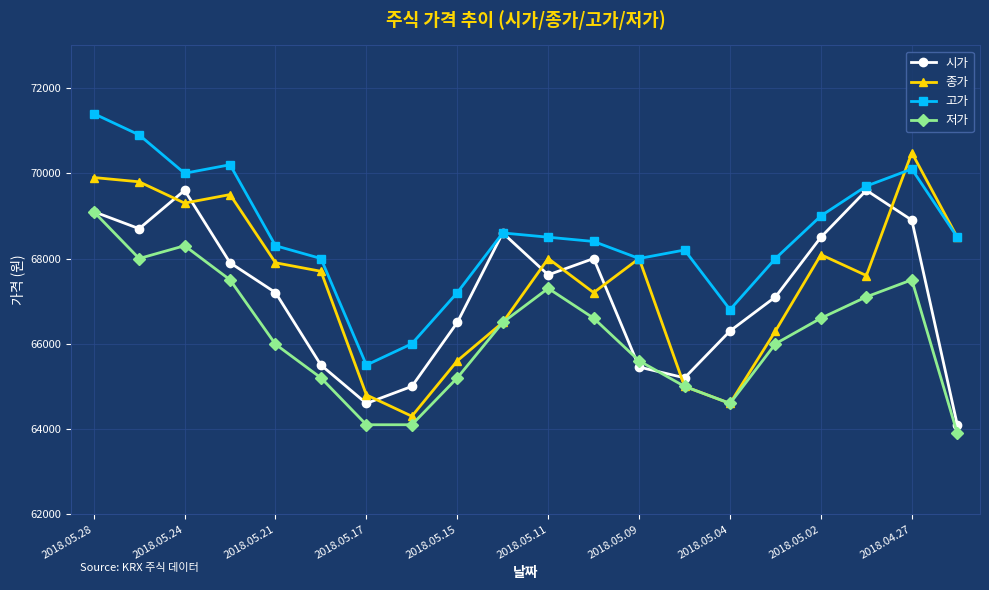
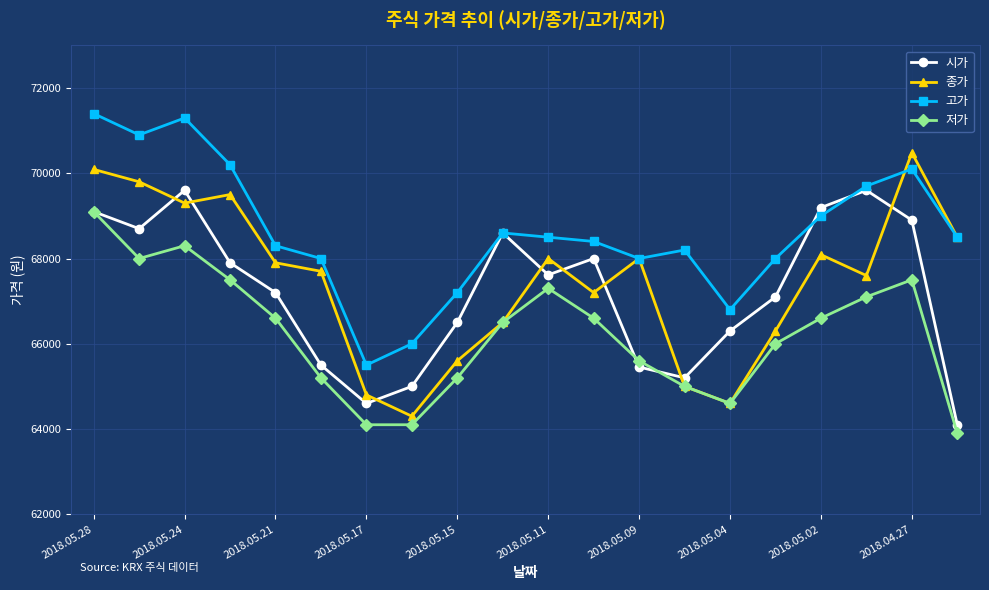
종가, 2018.05.28: 69900 -> 70100
고가, 2018.05.24: 70000 -> 71300
저가, 2018.05.21: 66000 -> 66600
시가, 2018.05.02: 68500 -> 69200
